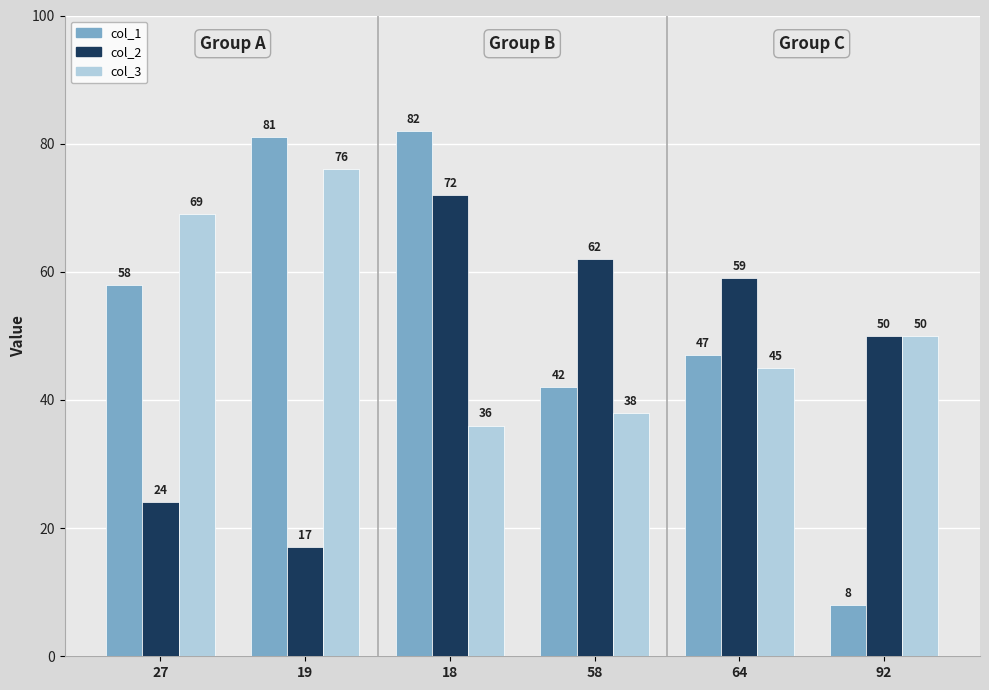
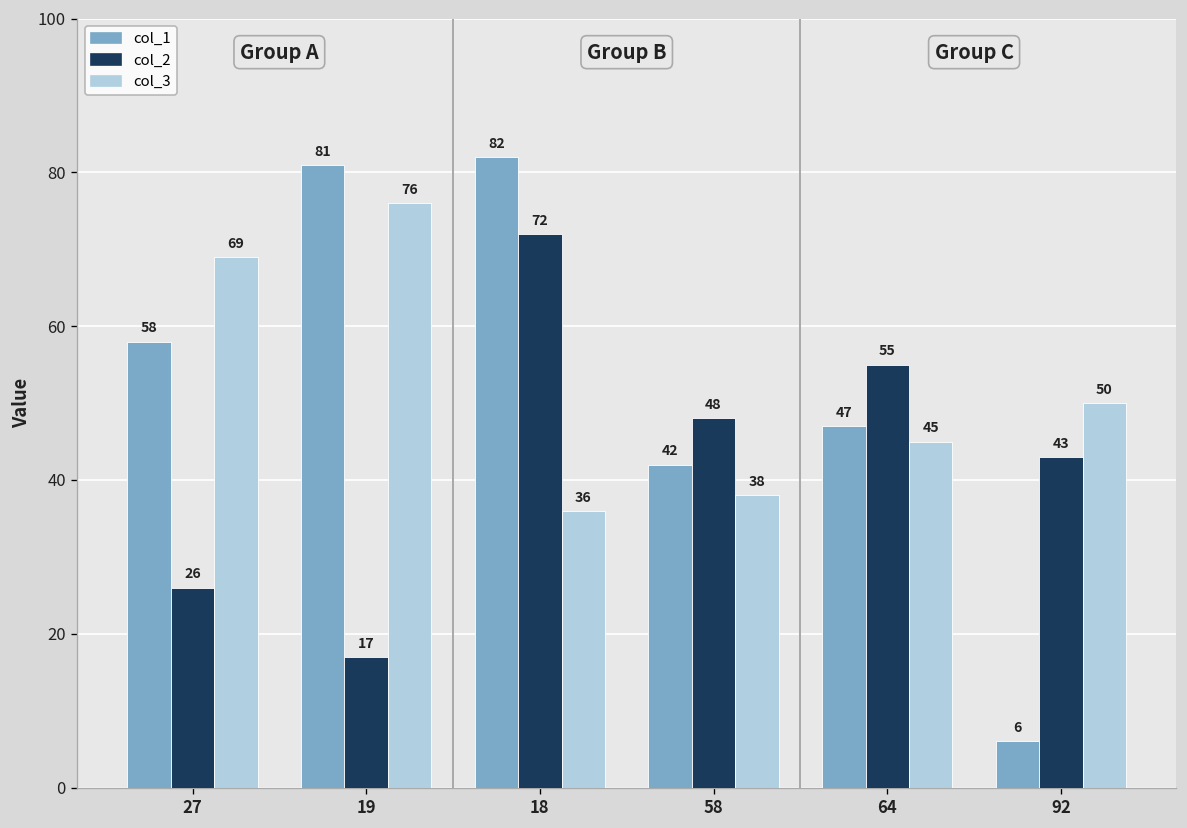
col_2, 27: 24 -> 26
col_2, 58: 62 -> 48
col_2, 64: 59 -> 55
col_1, 92: 8 -> 6
col_2, 92: 50 -> 43
